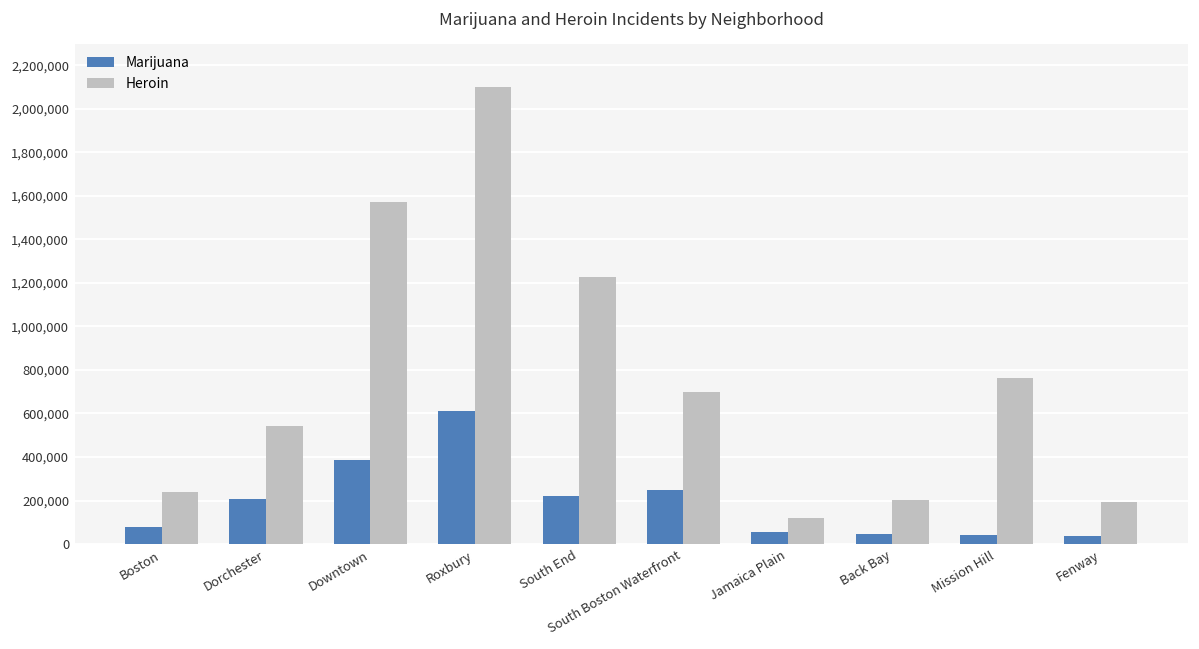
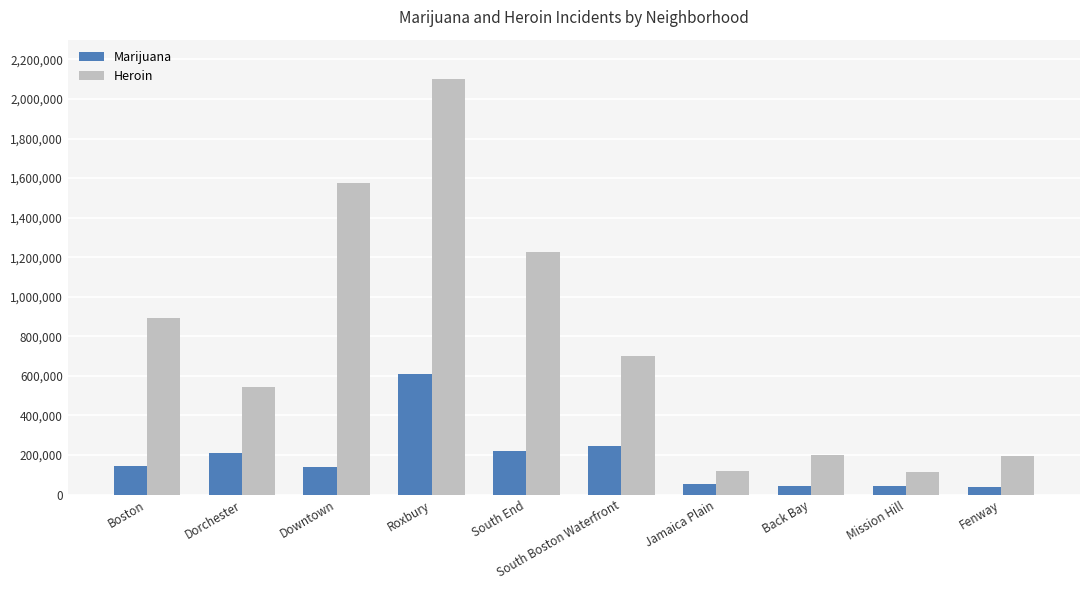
Marijuana, Boston: 80,000 -> 140,000
Heroin, Boston: 240,000 -> 890,000
Marijuana, Downtown: 390,000 -> 140,000
Heroin, Mission Hill: 760,000 -> 120,000
